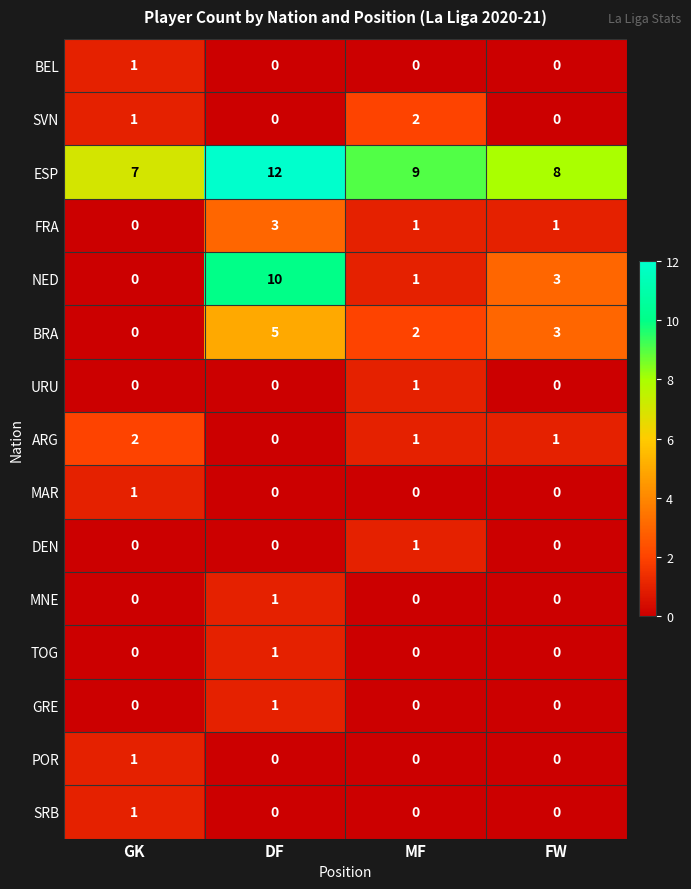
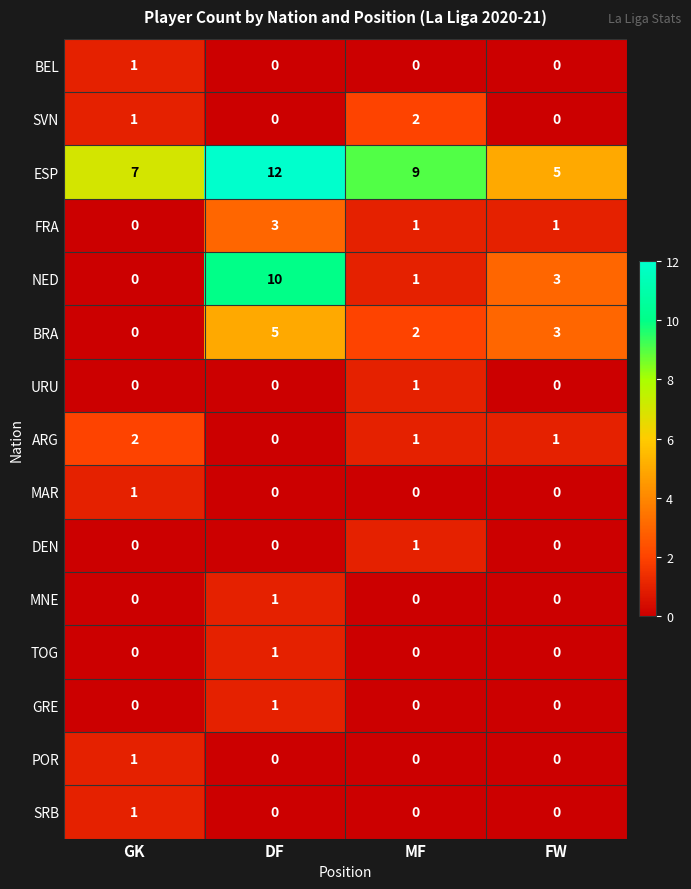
ESP, FW: 8 -> 5
